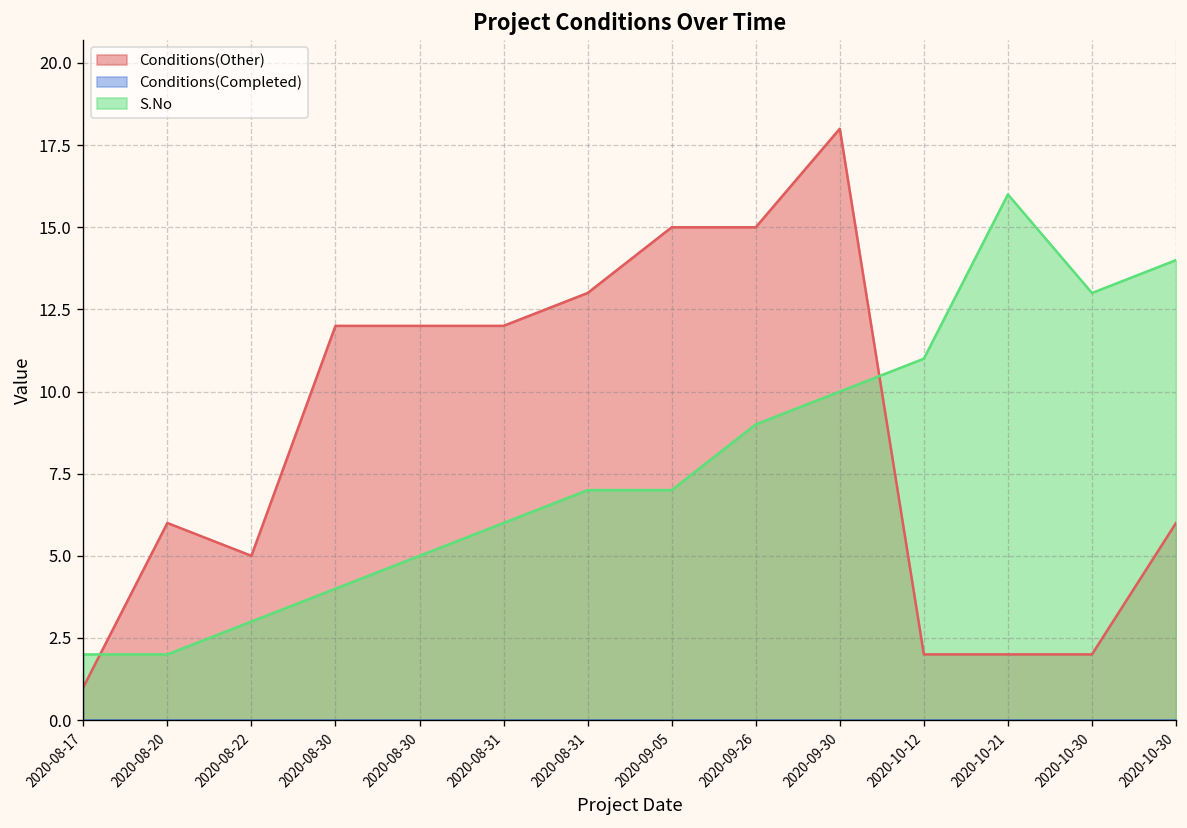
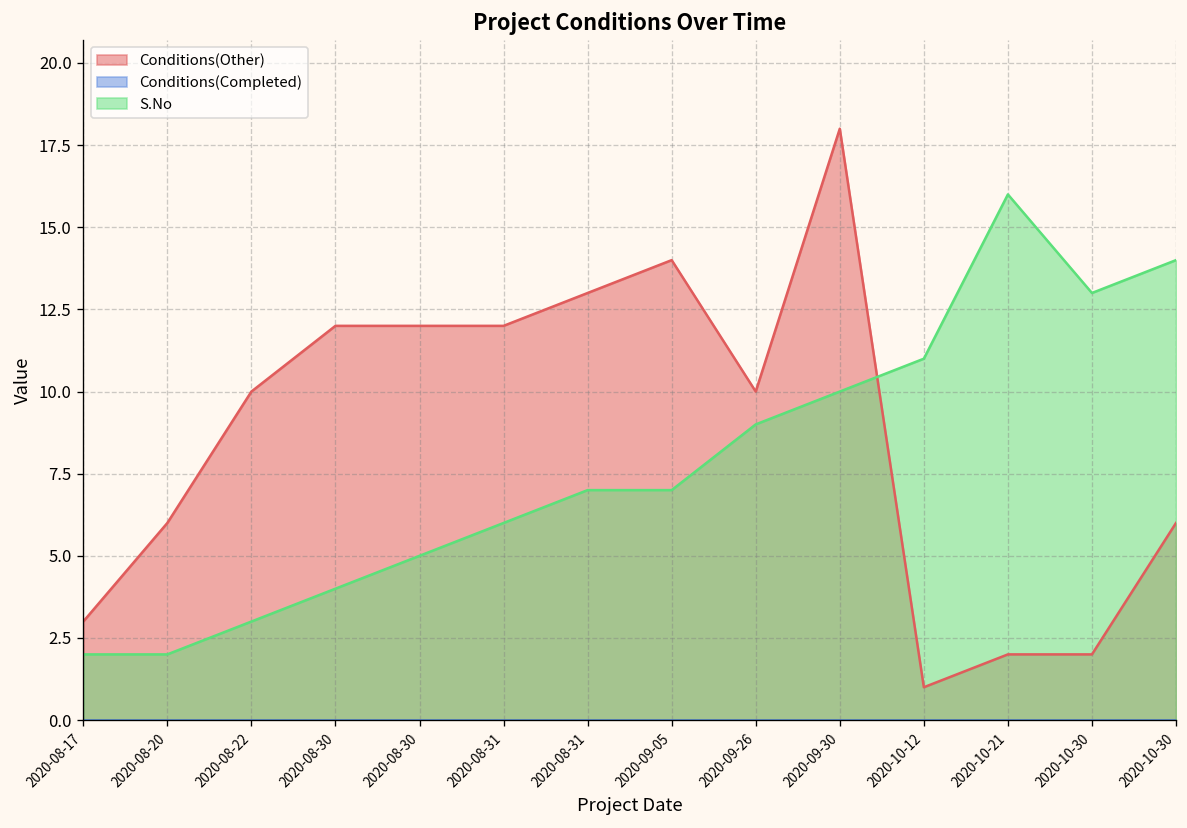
Conditions(Other), 2020-08-17: 1 -> 3
Conditions(Other), 2020-08-22: 5 -> 10
Conditions(Other), 2020-09-05: 15 -> 14
Conditions(Other), 2020-09-26: 15 -> 10
Conditions(Other), 2020-10-12: 2 -> 1
